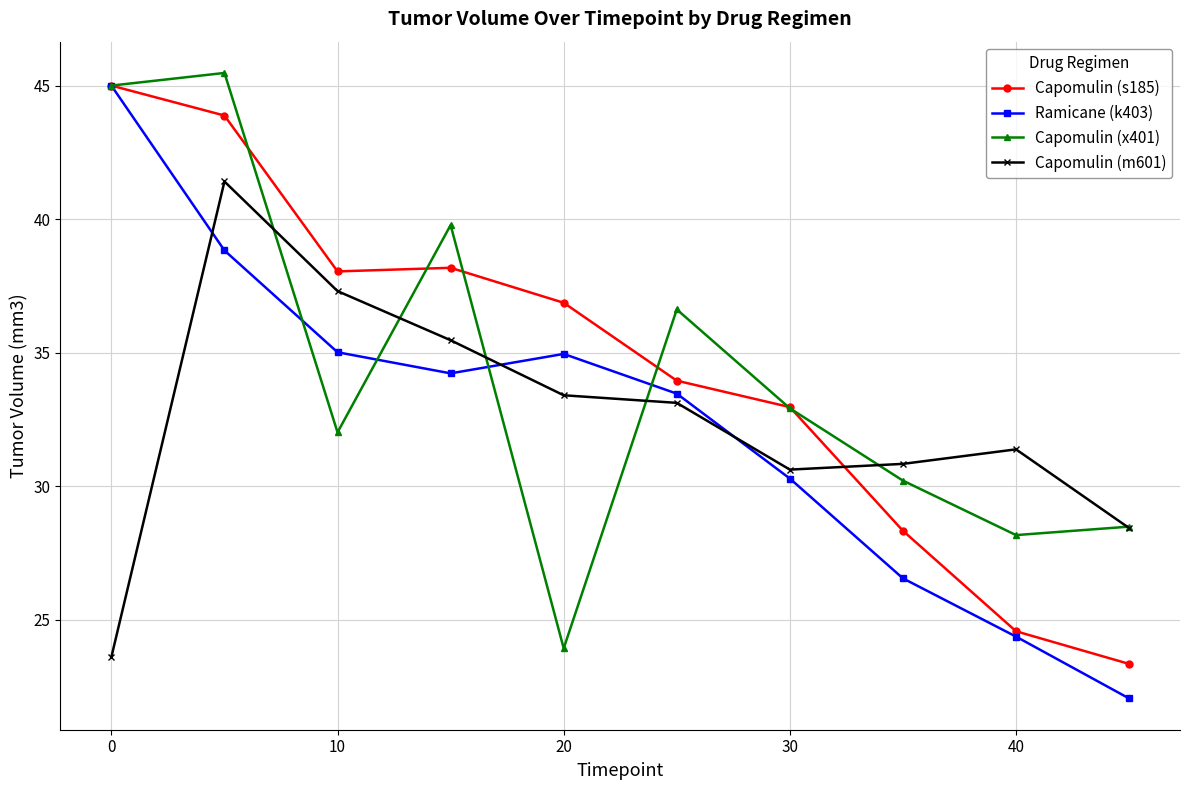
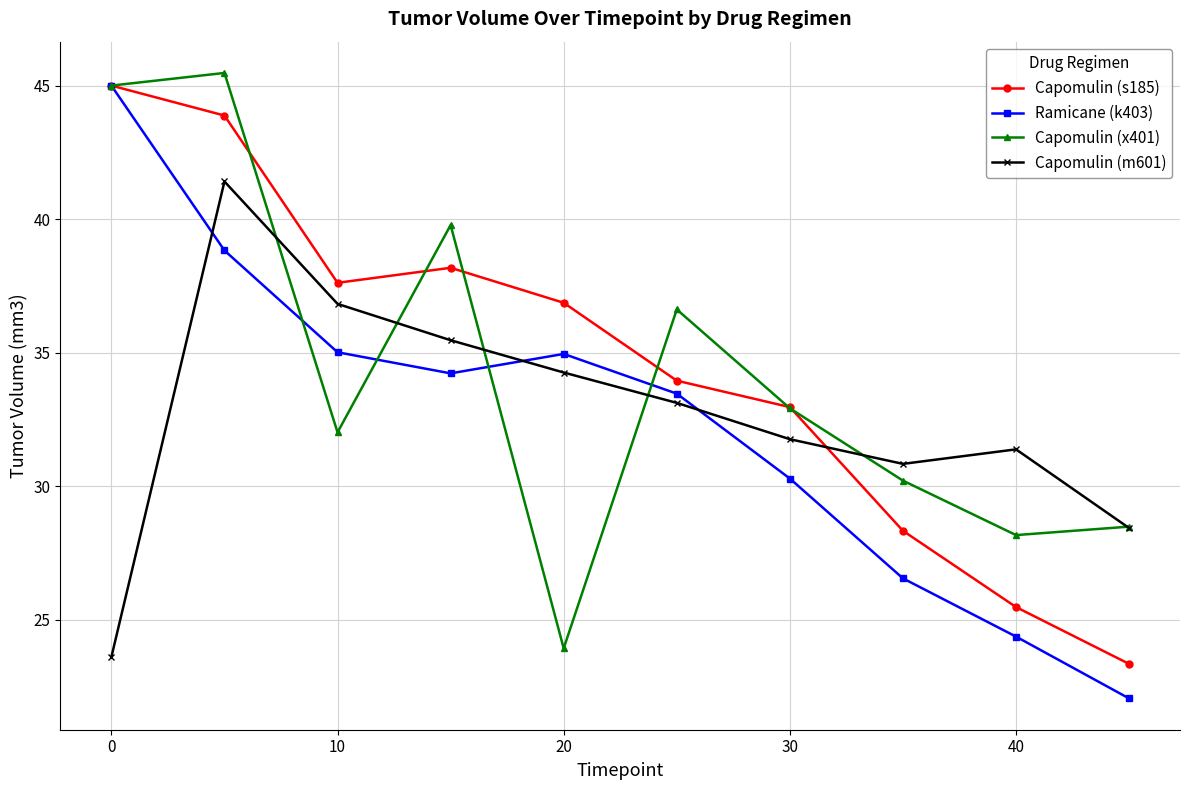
Capomulin (s185), 10: 38.0 -> 37.6
Capomulin (m601), 10: 37.3 -> 36.8
Capomulin (m601), 20: 33.4 -> 34.3
Capomulin (m601), 30: 30.6 -> 31.8
Capomulin (s185), 40: 24.6 -> 25.5
